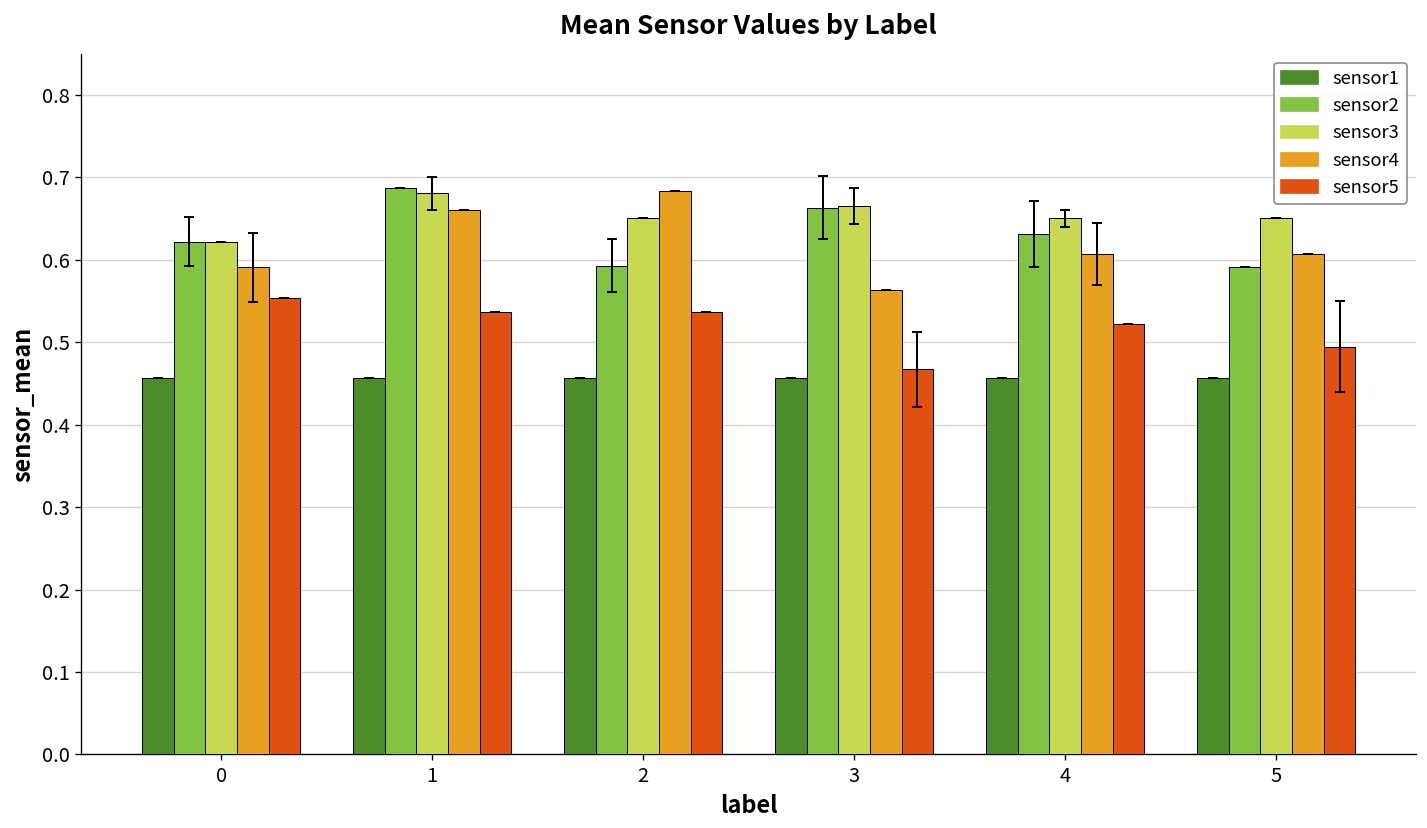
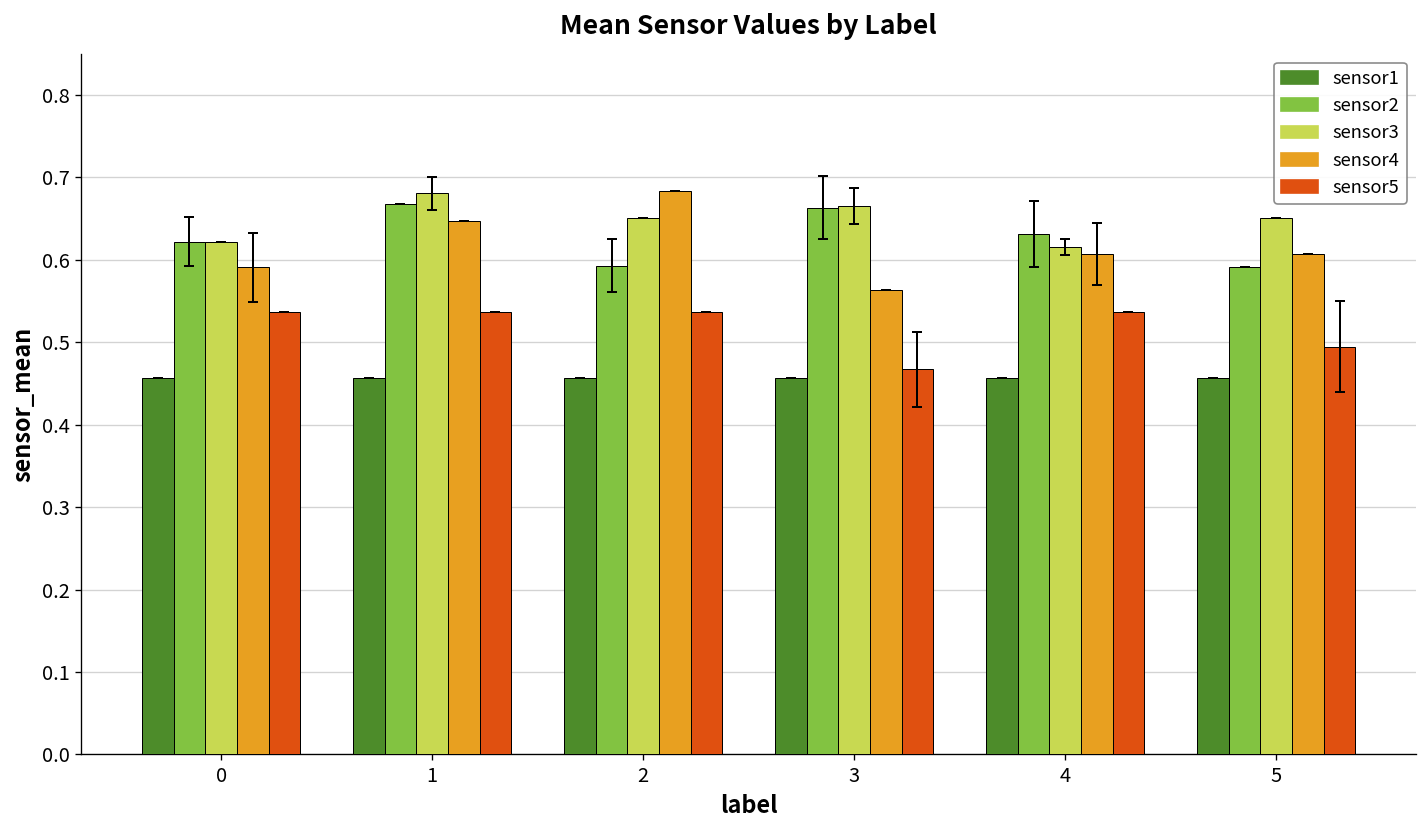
sensor5, 0: 0.55 -> 0.54
sensor2, 1: 0.69 -> 0.67
sensor4, 1: 0.66 -> 0.65
sensor3, 4: 0.65 -> 0.62
sensor5, 4: 0.52 -> 0.54
